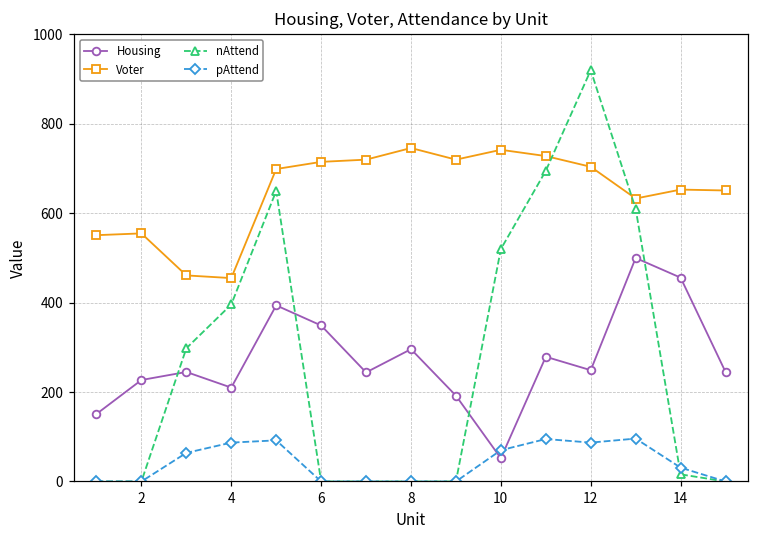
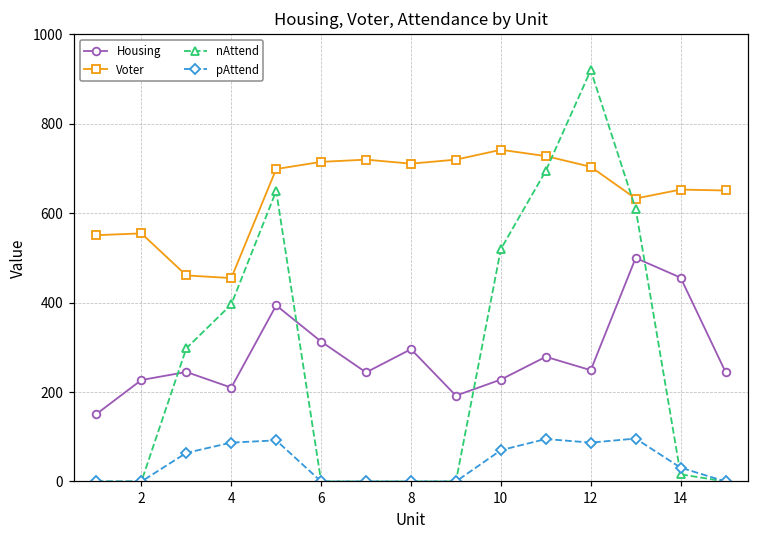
Housing, 6: 350 -> 310
Voter, 8: 750 -> 710
Housing, 10: 50 -> 230
